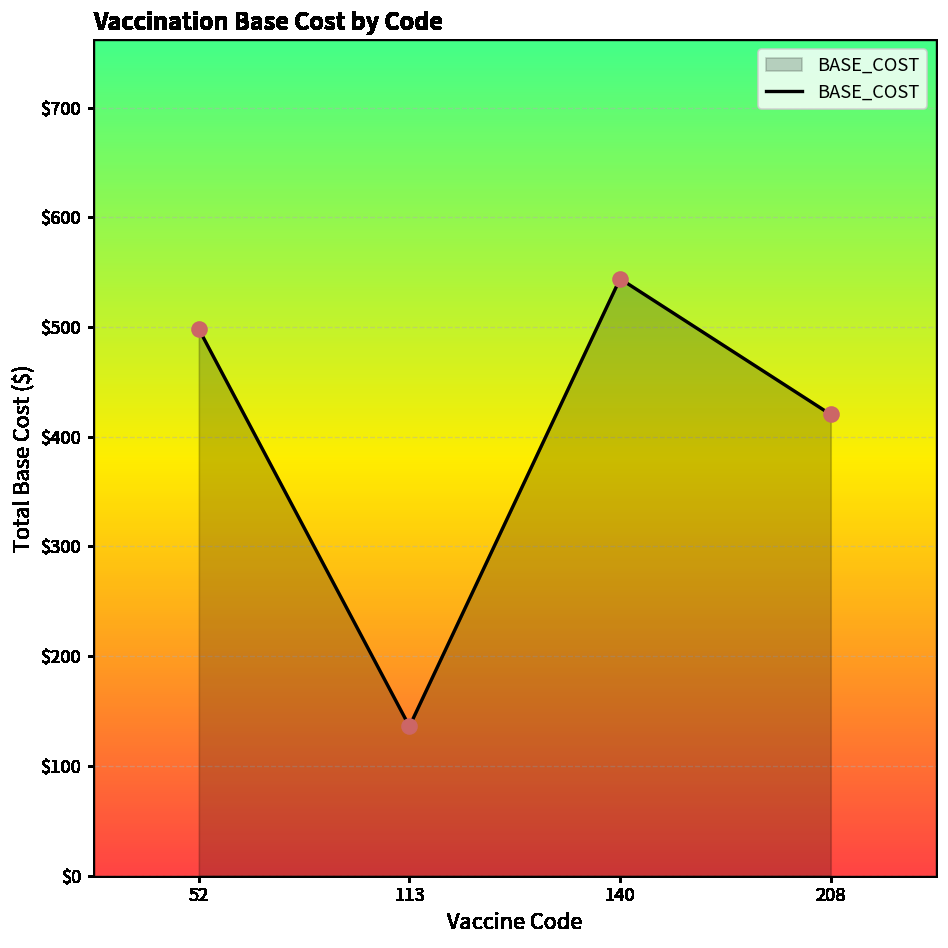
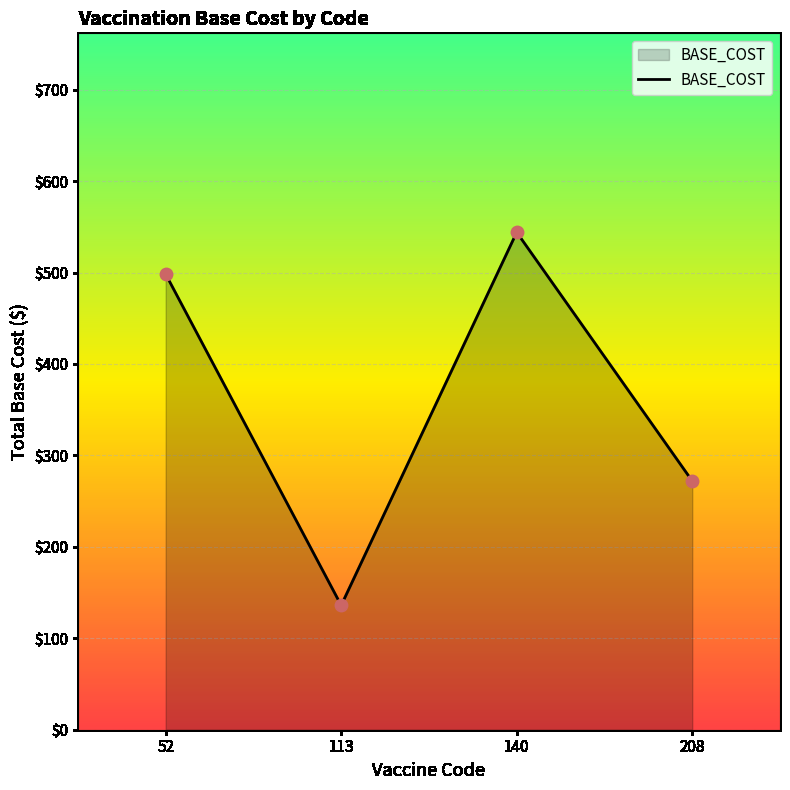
208: $420 -> $270
